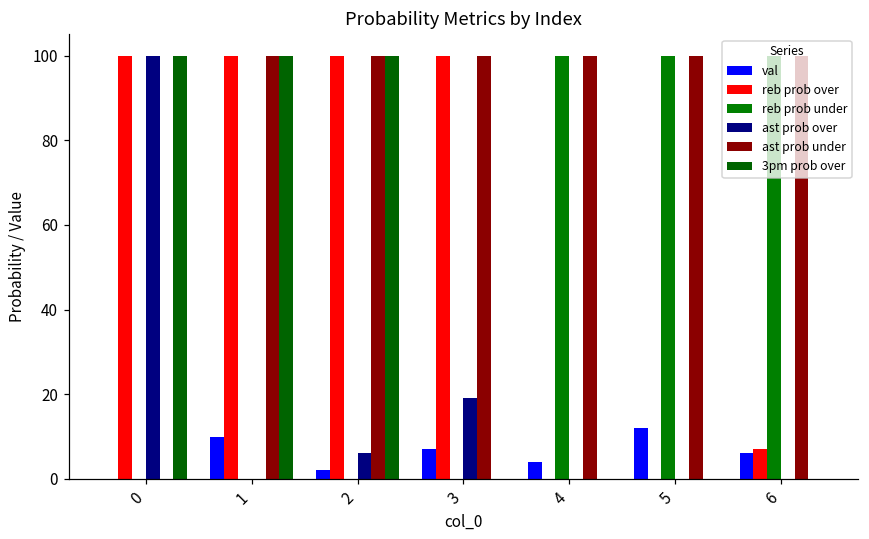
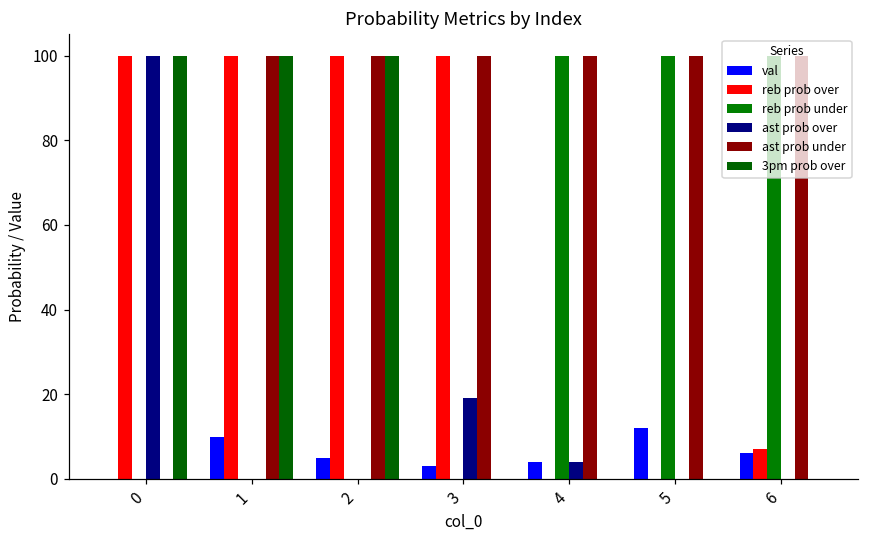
val, 2: 2 -> 5
ast prob over, 2: 6 -> 0
val, 3: 7 -> 3
ast prob over, 4: 0 -> 4
